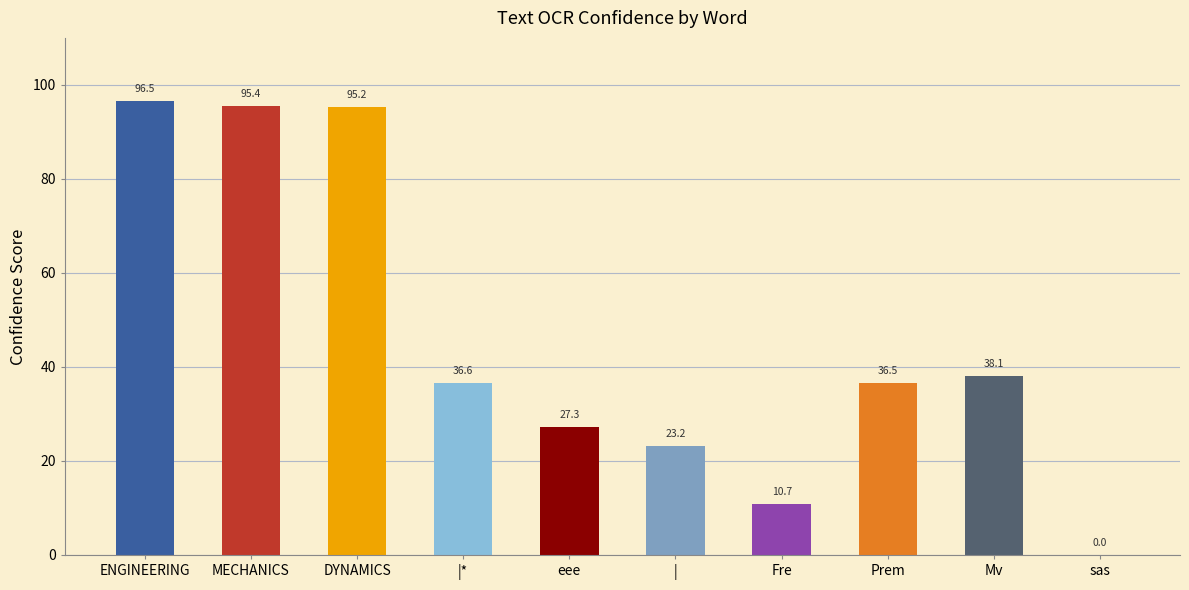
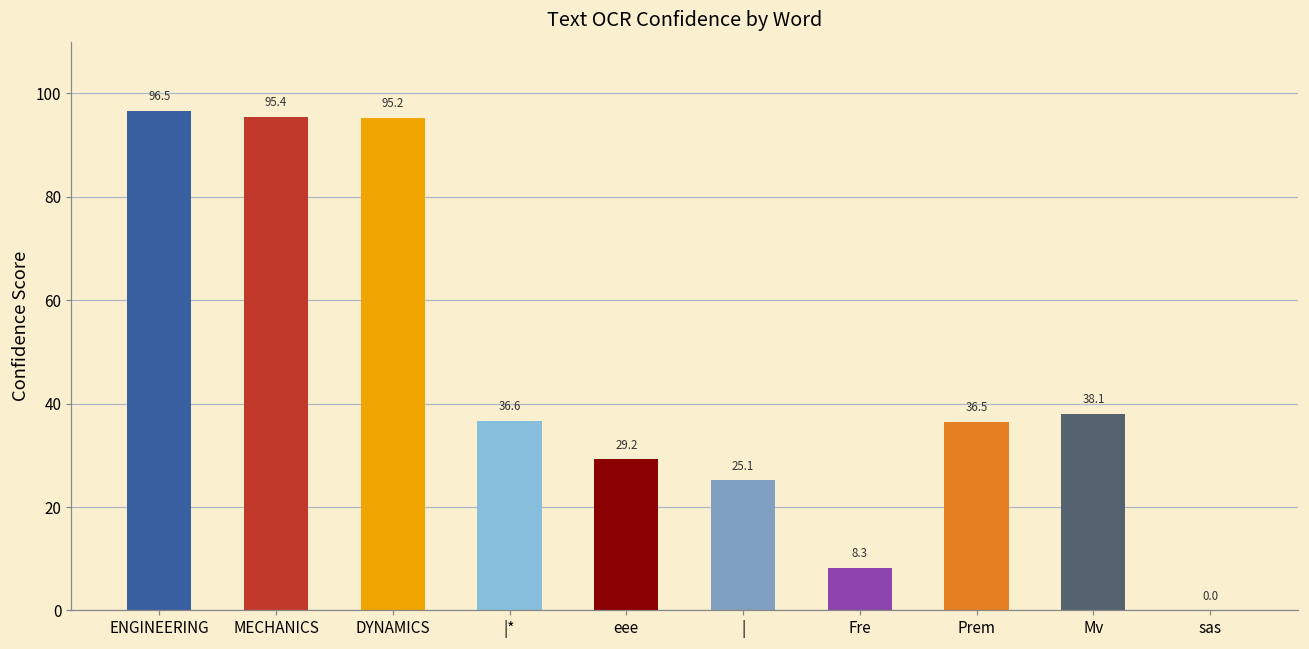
eee: 27.3 -> 29.2
|: 23.2 -> 25.1
Fre: 10.7 -> 8.3
